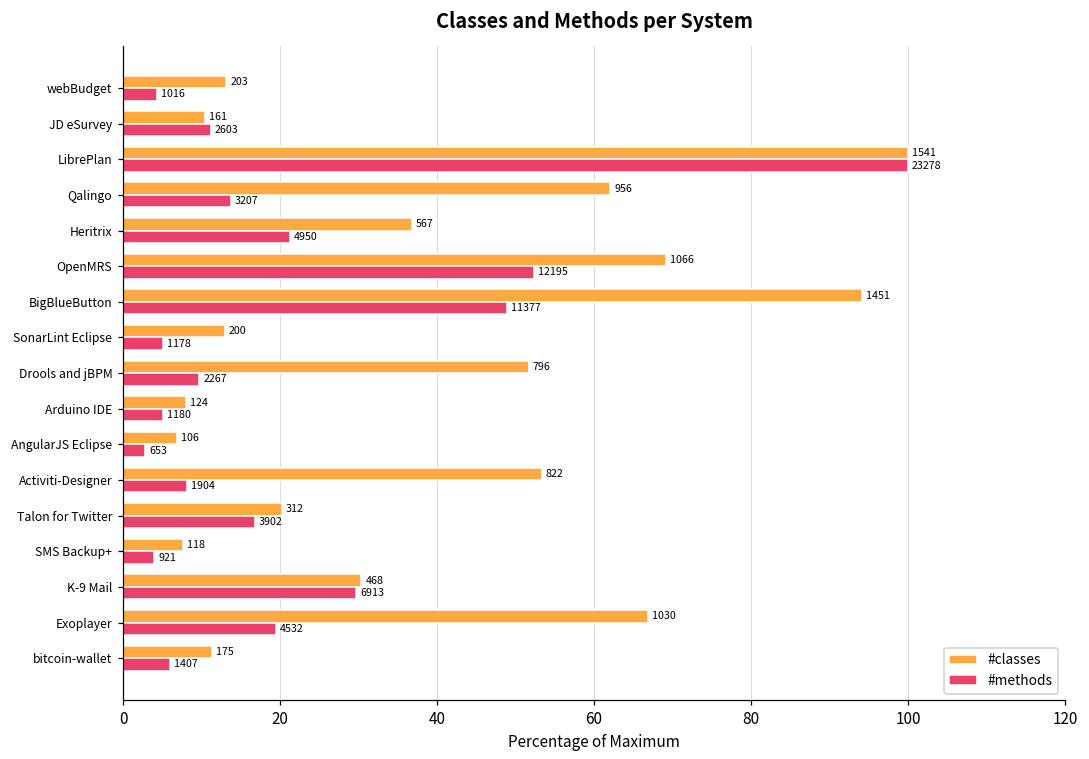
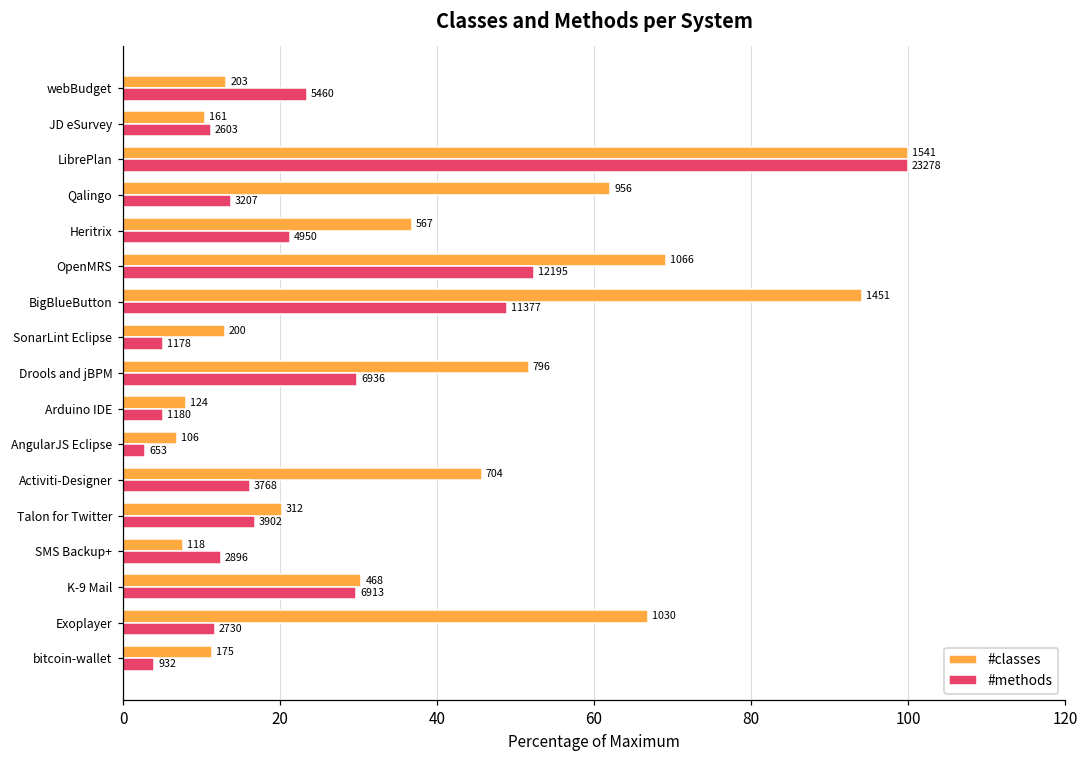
#methods, webBudget: 1016 -> 5460
#methods, Drools and jBPM: 2267 -> 6936
#classes, Activiti-Designer: 822 -> 704
#methods, Activiti-Designer: 1904 -> 3768
#methods, SMS Backup+: 921 -> 2896
#methods, Exoplayer: 4532 -> 2730
#methods, bitcoin-wallet: 1407 -> 932
